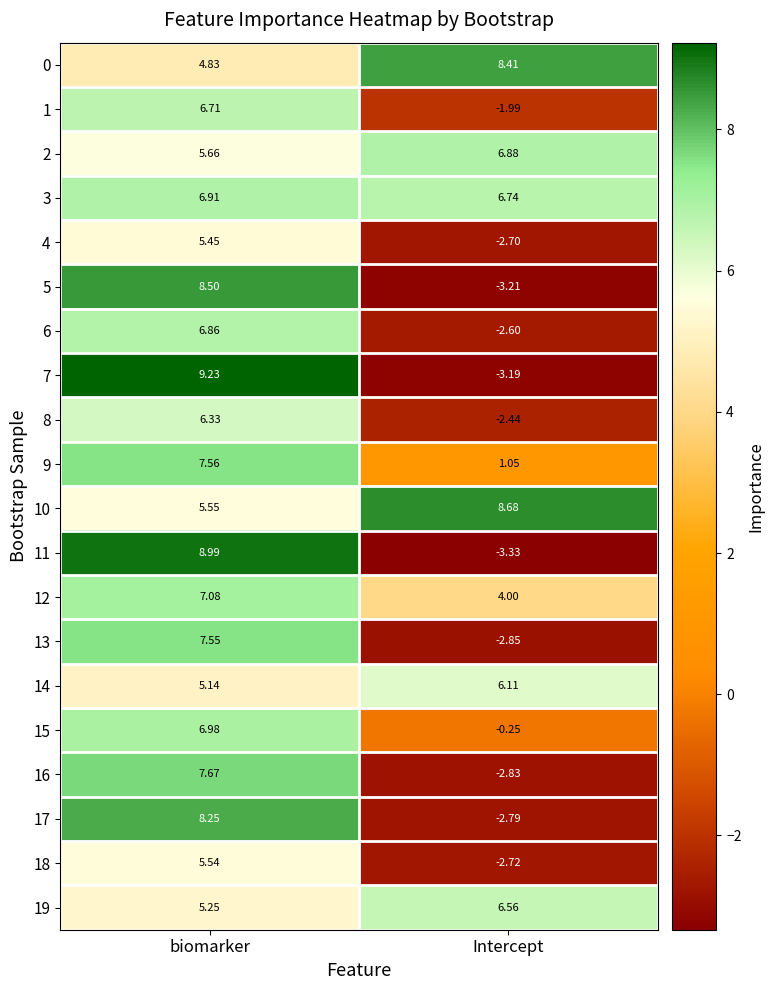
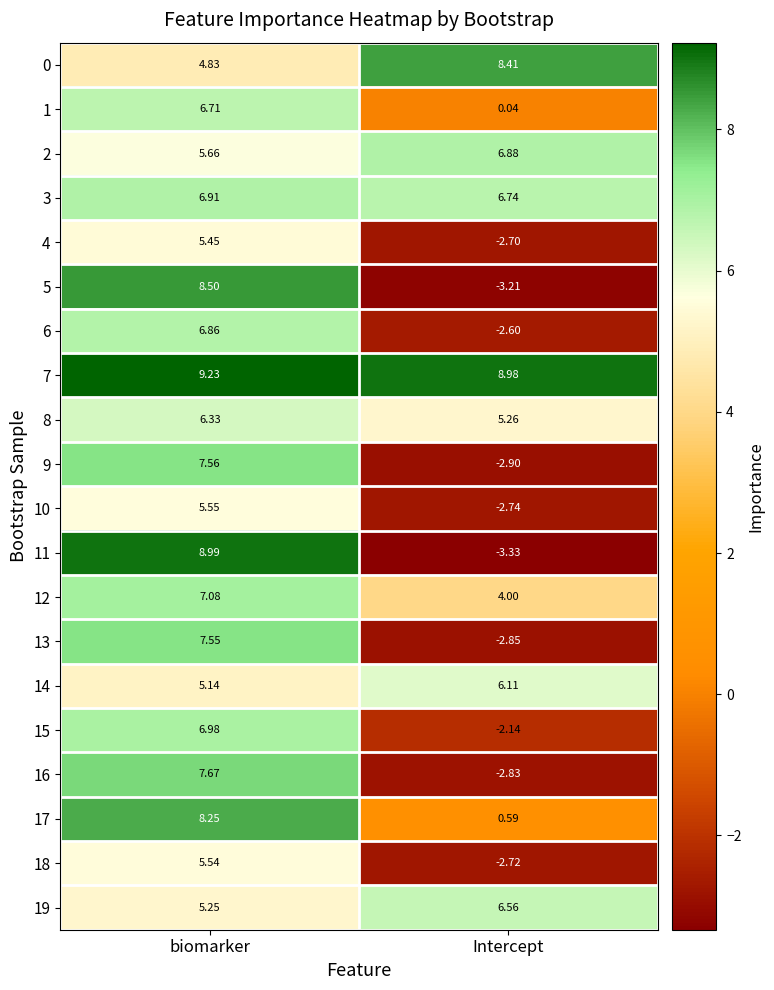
1, Intercept: -1.99 -> 0.04
7, Intercept: -3.19 -> 8.98
8, Intercept: -2.44 -> 5.26
9, Intercept: 1.05 -> -2.90
10, Intercept: 8.68 -> -2.74
15, Intercept: -0.25 -> -2.14
17, Intercept: -2.79 -> 0.59
